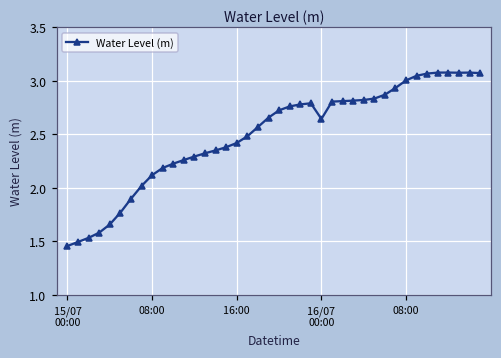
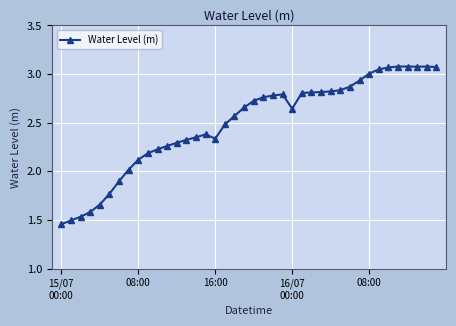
16:00: 2.4 -> 2.3
